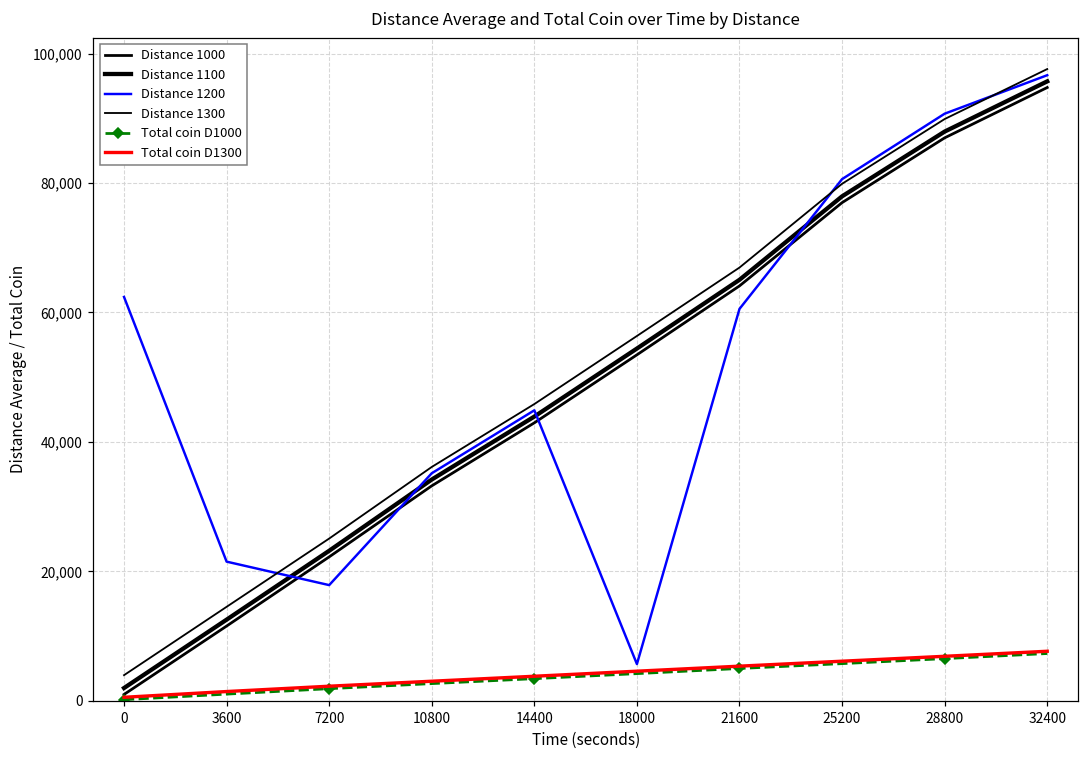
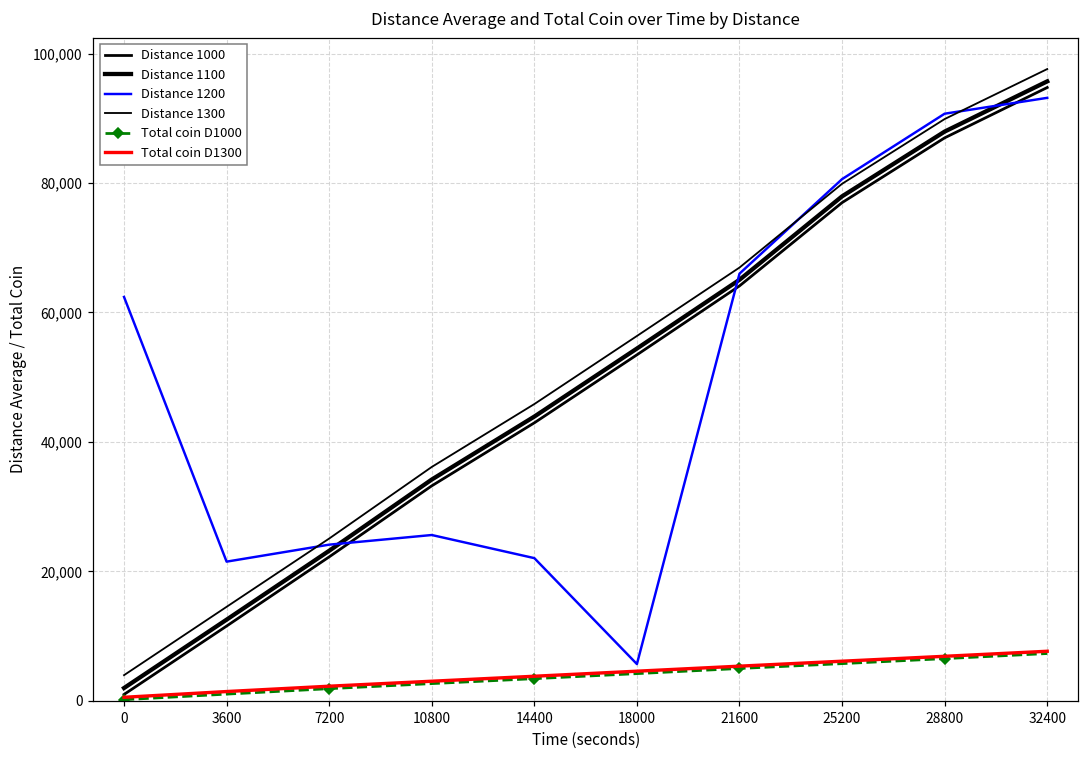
Distance 1200, 7200: 18,000 -> 24,000
Distance 1200, 10800: 35,000 -> 26,000
Distance 1200, 14400: 45,000 -> 22,000
Distance 1200, 21600: 61,000 -> 66,000
Distance 1200, 32400: 97,000 -> 93,000
